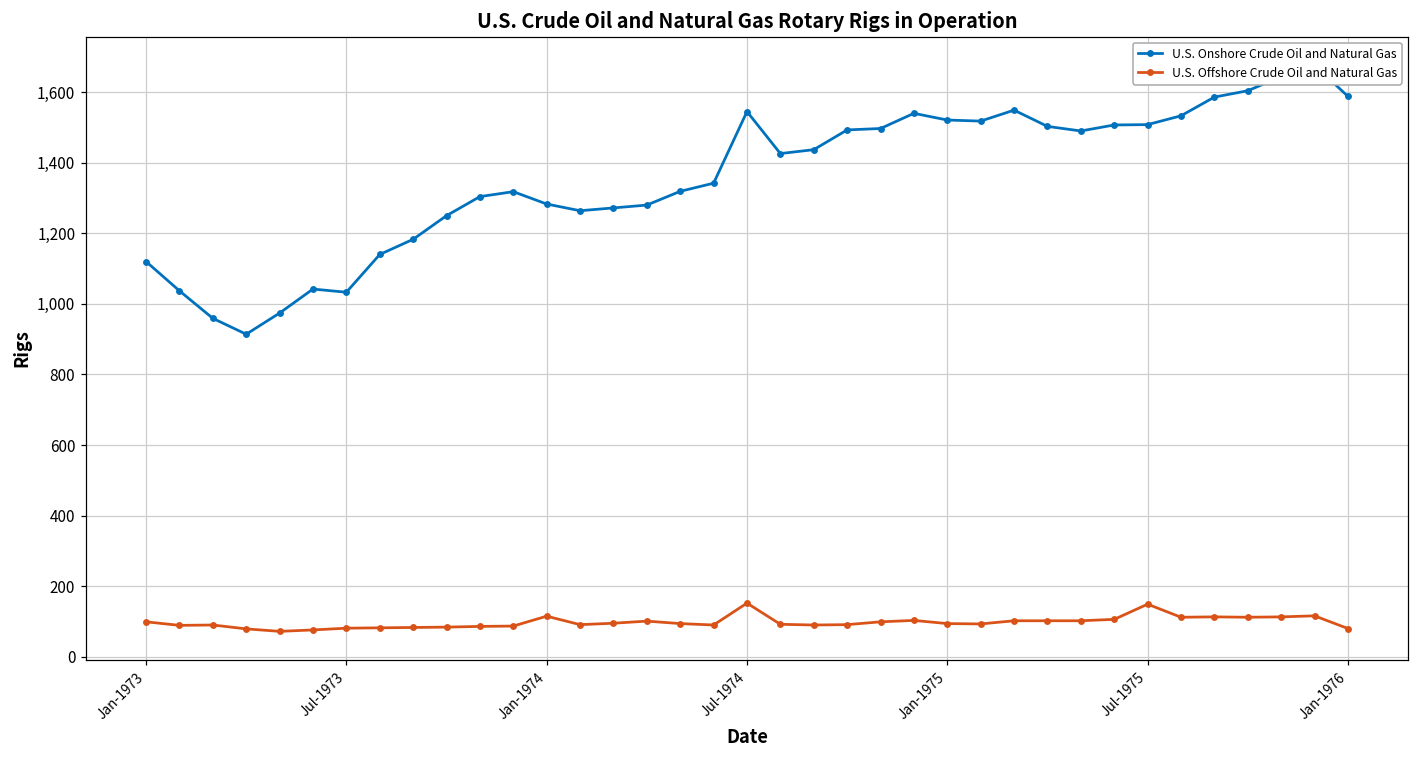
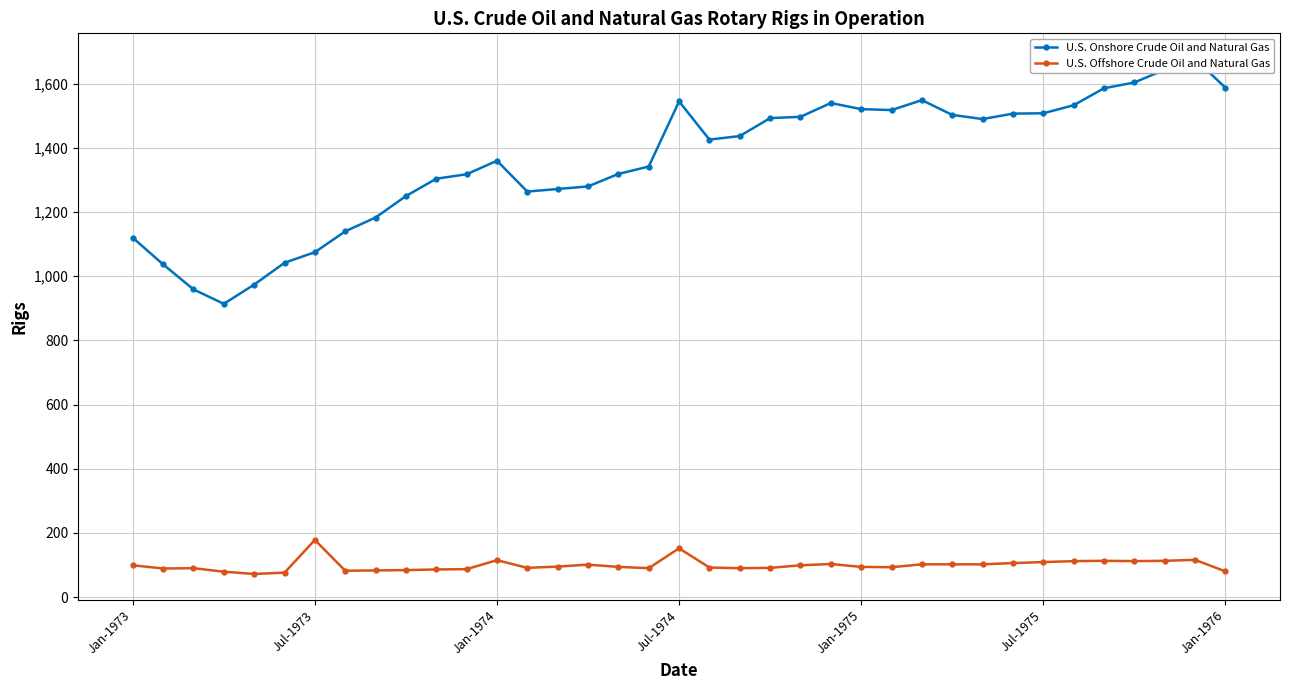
U.S. Onshore Crude Oil and Natural Gas, Jul-1973: 1,030 -> 1,080
U.S. Offshore Crude Oil and Natural Gas, Jul-1973: 80 -> 180
U.S. Onshore Crude Oil and Natural Gas, Jan-1974: 1,280 -> 1,360
U.S. Offshore Crude Oil and Natural Gas, Jul-1975: 150 -> 110
